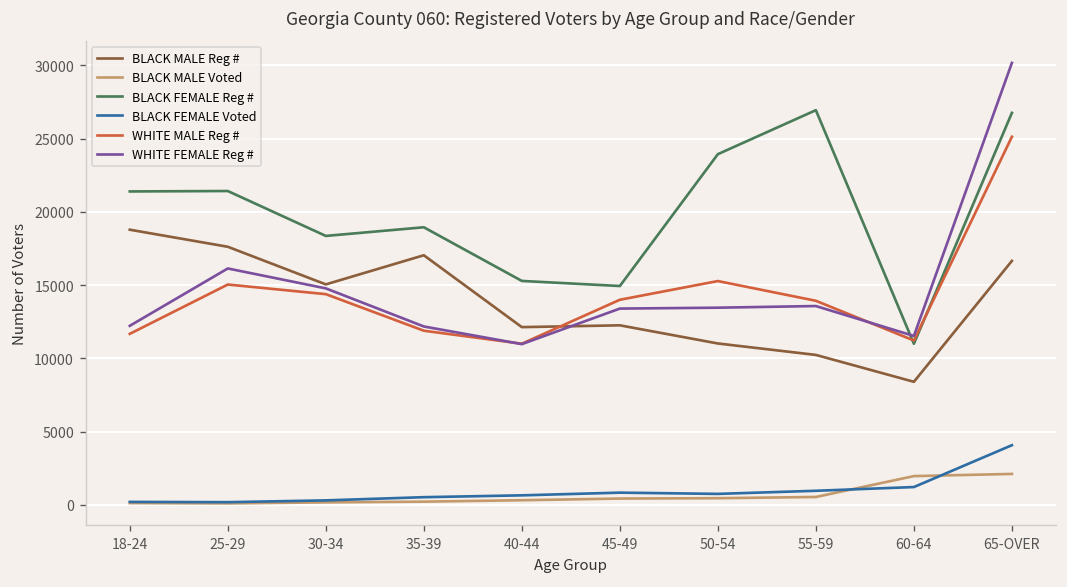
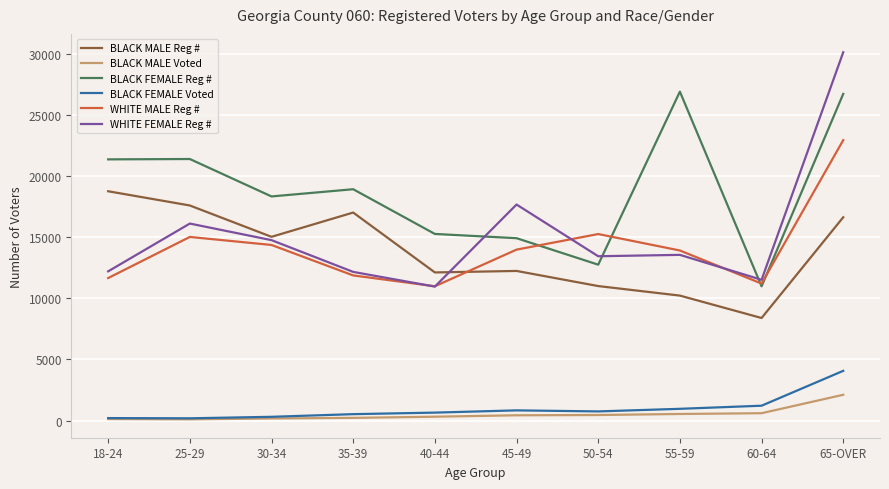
WHITE FEMALE Reg #, 45-49: 13400 -> 17700
BLACK FEMALE Reg #, 50-54: 23900 -> 12800
BLACK MALE Voted, 60-64: 2000 -> 600
WHITE MALE Reg #, 65-OVER: 25100 -> 23000
